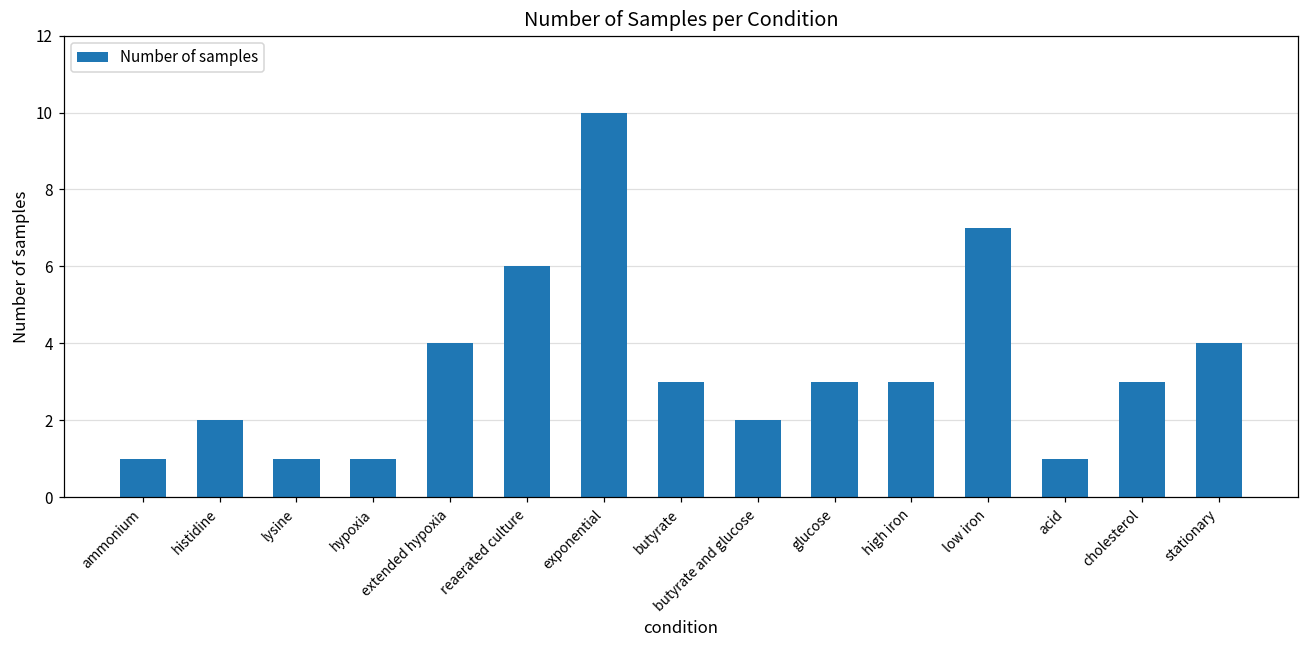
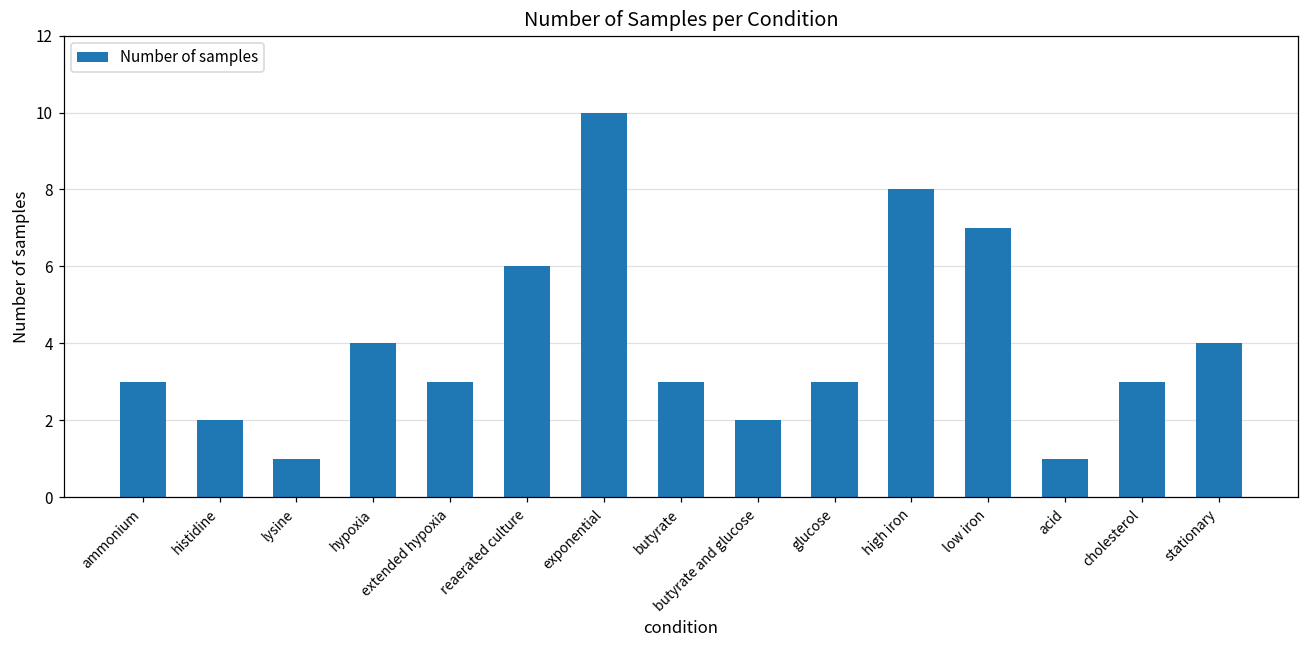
ammonium: 1 -> 3
hypoxia: 1 -> 4
extended hypoxia: 4 -> 3
high iron: 3 -> 8
